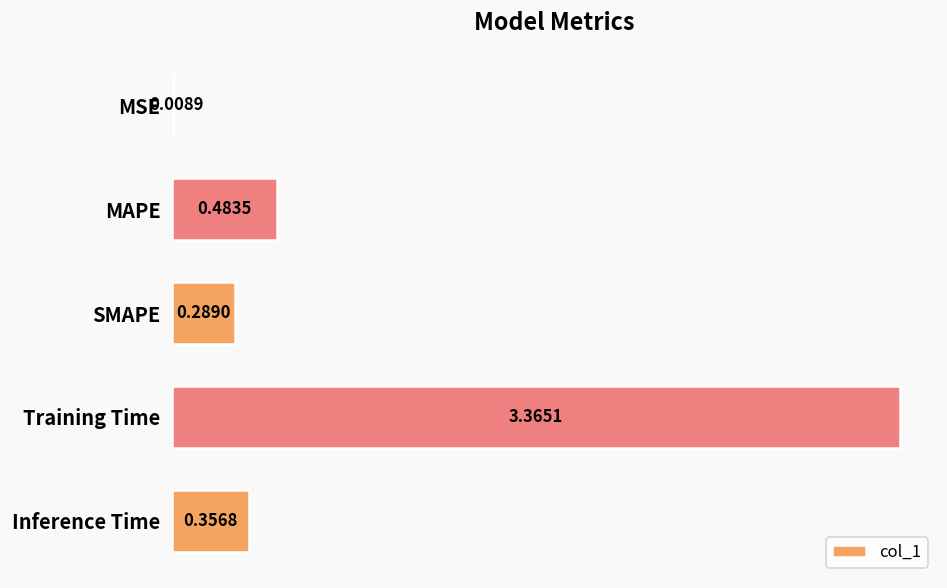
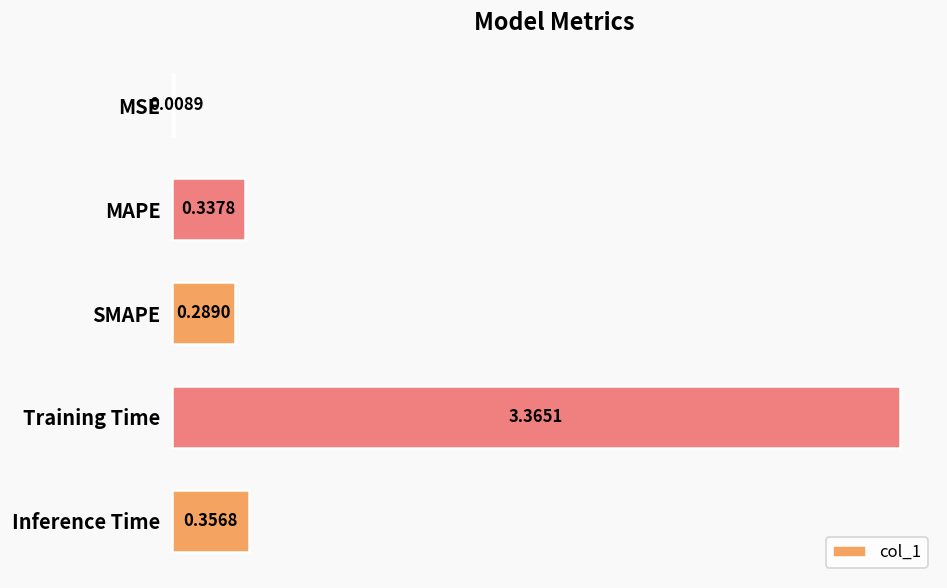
MAPE: 0.4835 -> 0.3378
